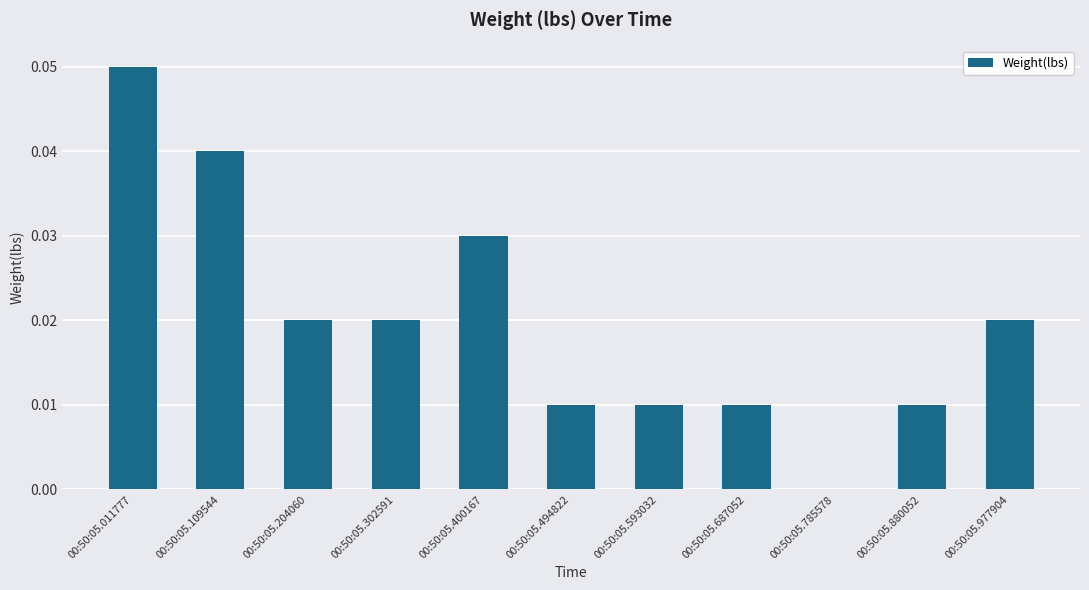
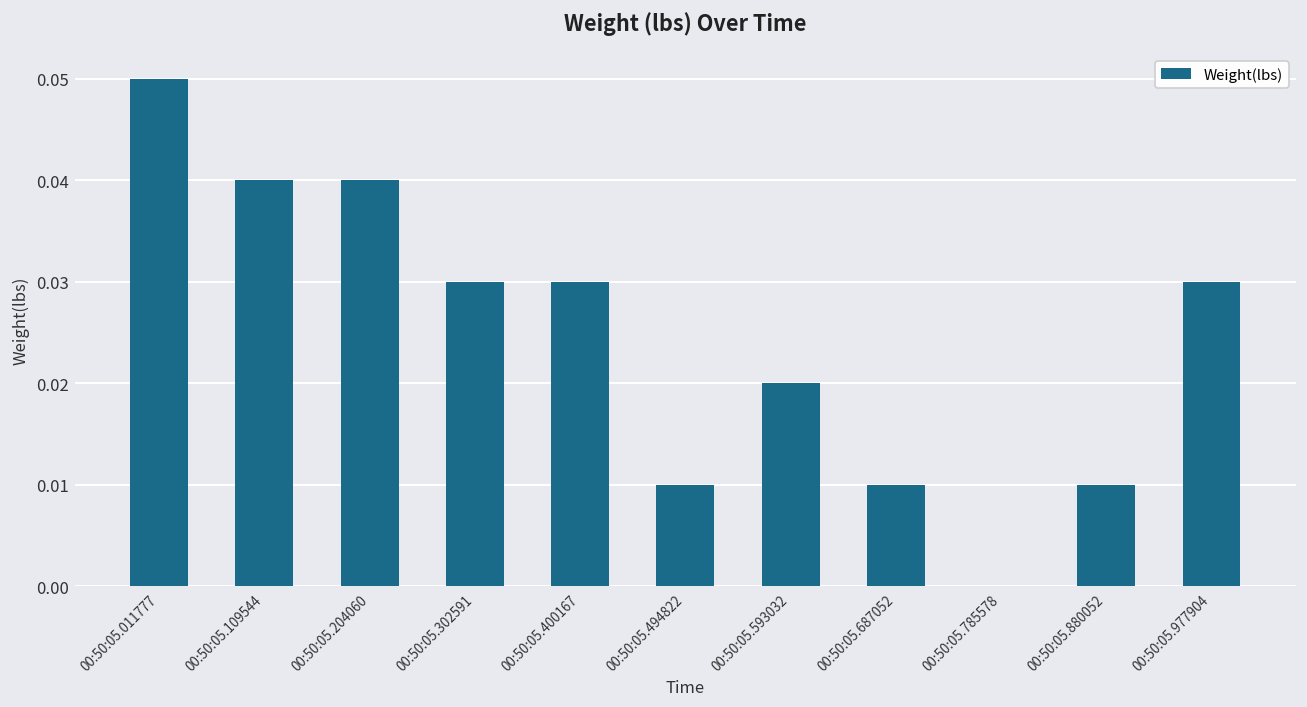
00:50:05.204060: 0.02 -> 0.04
00:50:05.302591: 0.02 -> 0.03
00:50:05.593032: 0.01 -> 0.02
00:50:05.977904: 0.02 -> 0.03
